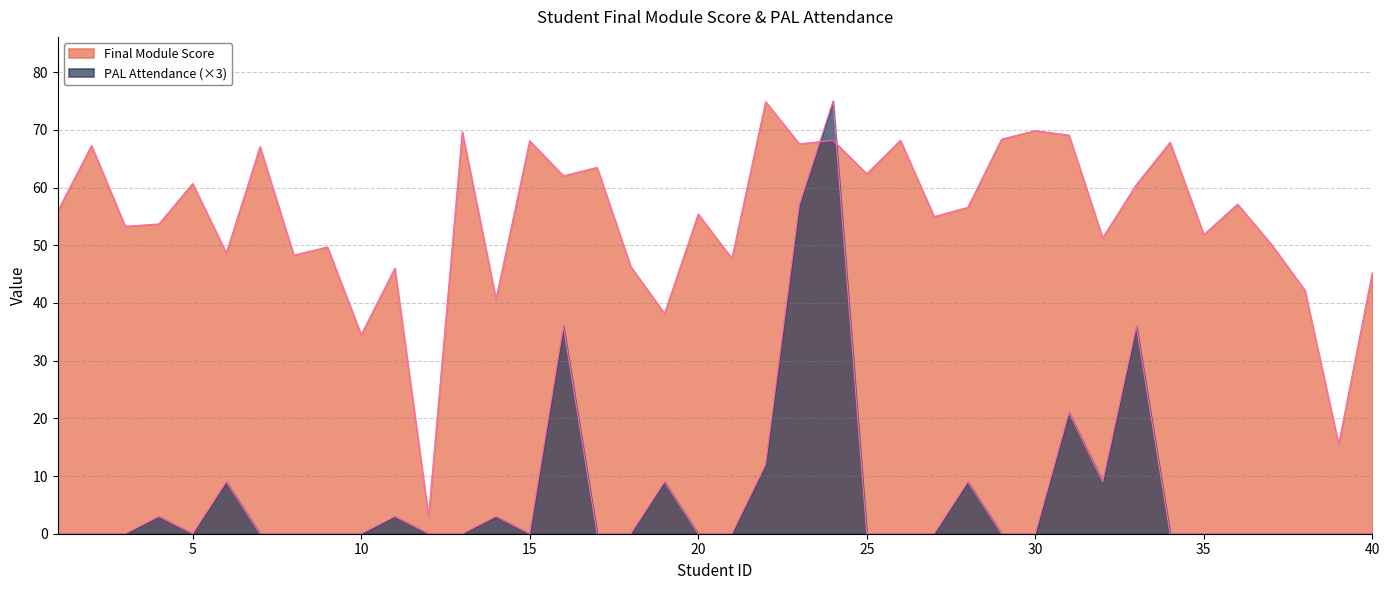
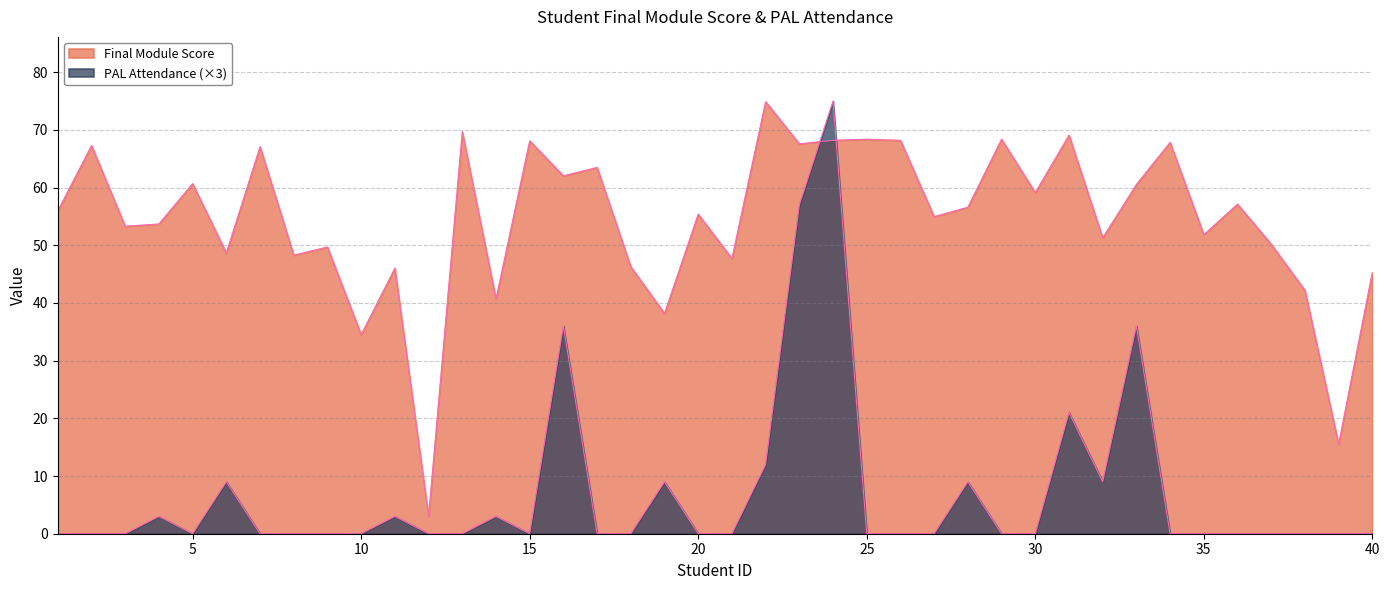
Final Module Score, 25: 62 -> 68
Final Module Score, 30: 70 -> 59
